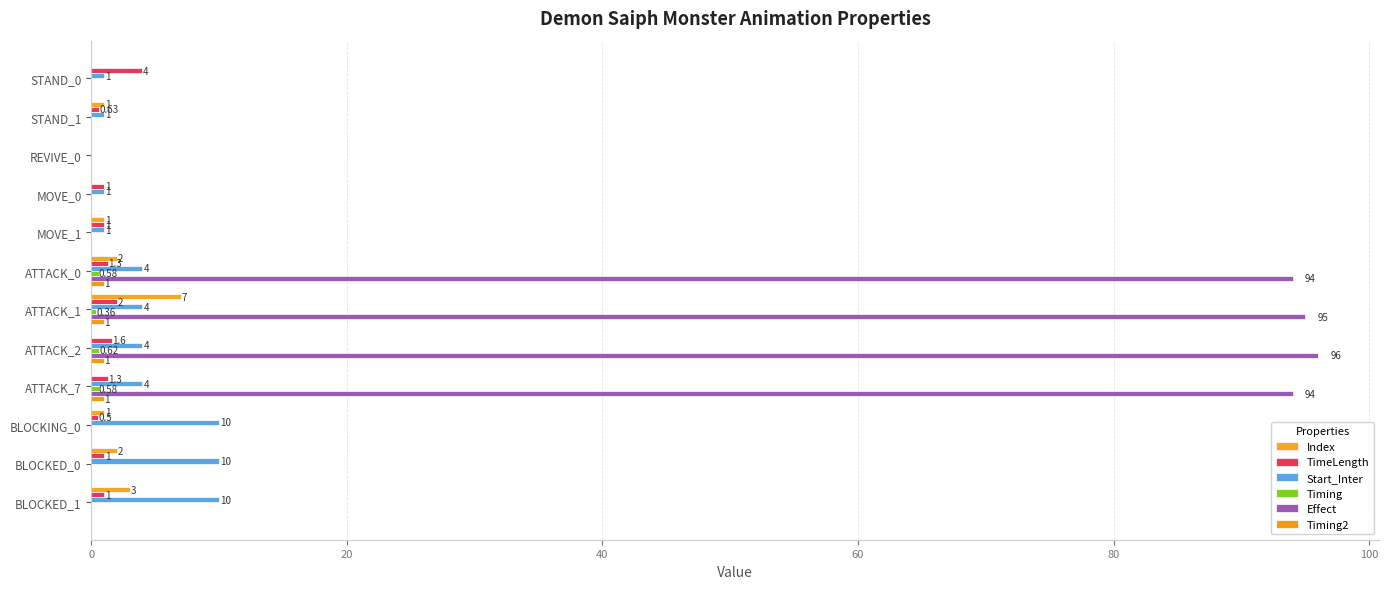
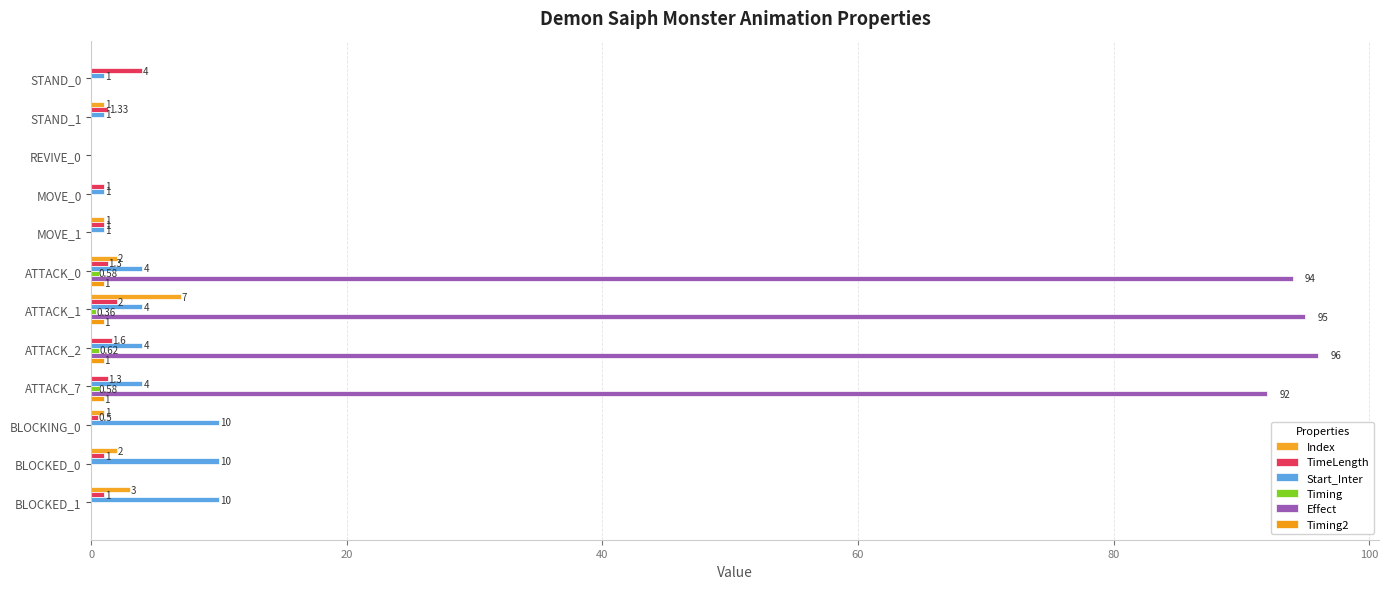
TimeLength, STAND_1: 0.63 -> 1.33
Effect, ATTACK_7: 94 -> 92
